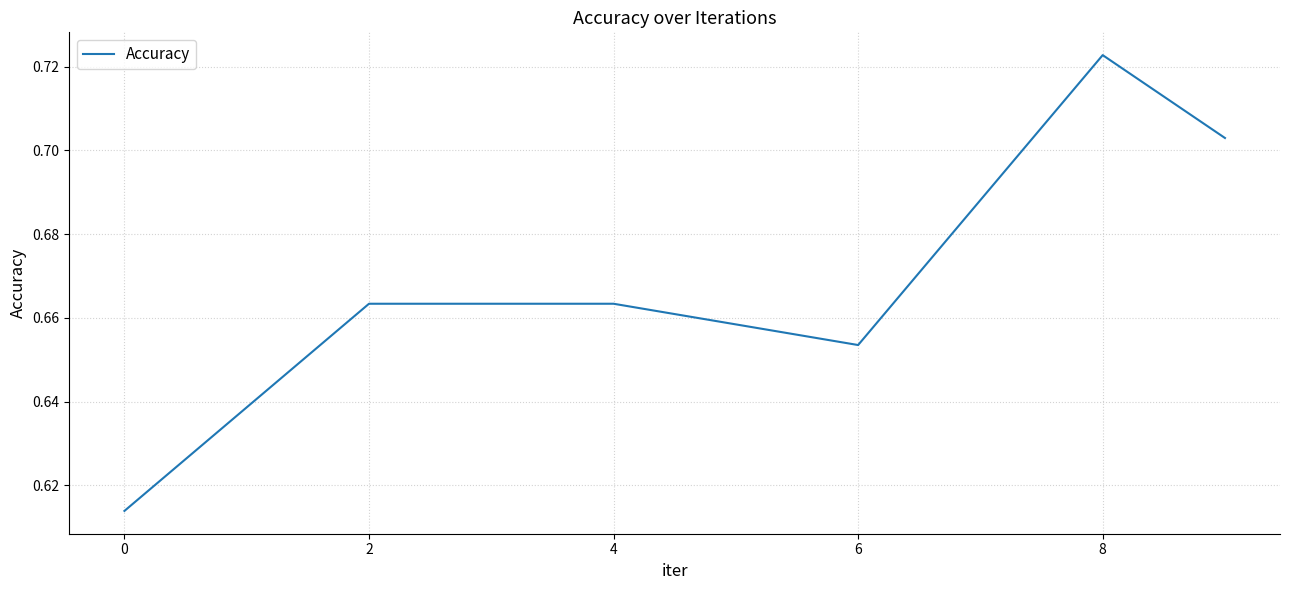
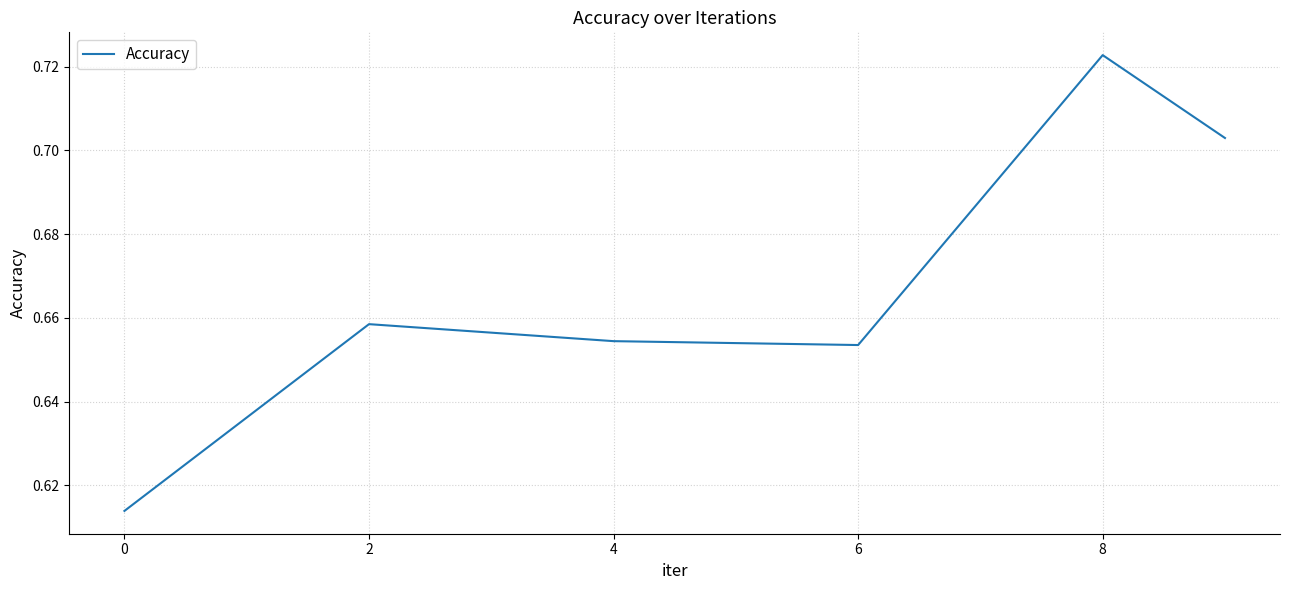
2: 0.663 -> 0.658
4: 0.663 -> 0.654
